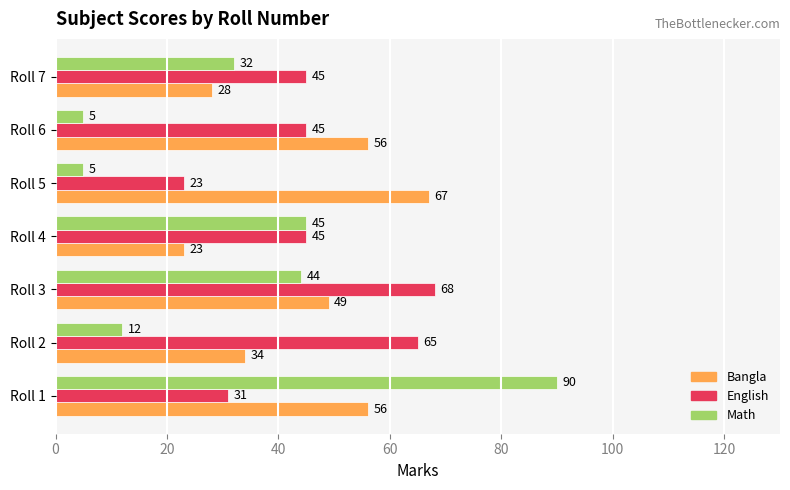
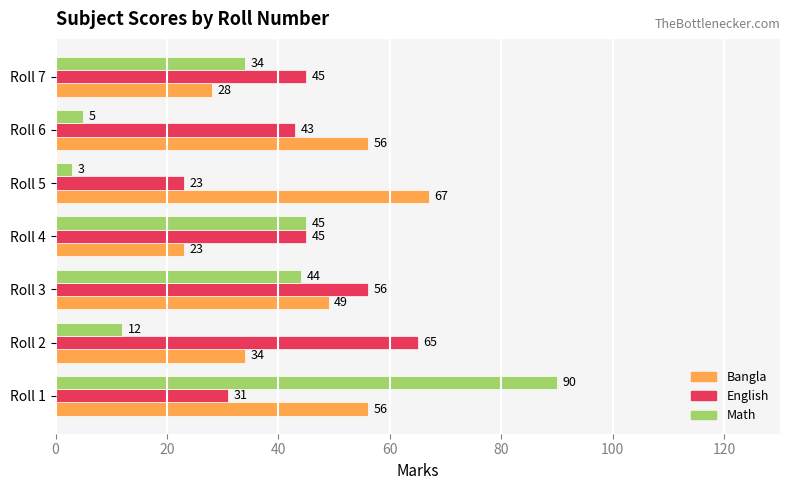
Math, Roll 7: 32 -> 34
English, Roll 6: 45 -> 43
Math, Roll 5: 5 -> 3
English, Roll 3: 68 -> 56
